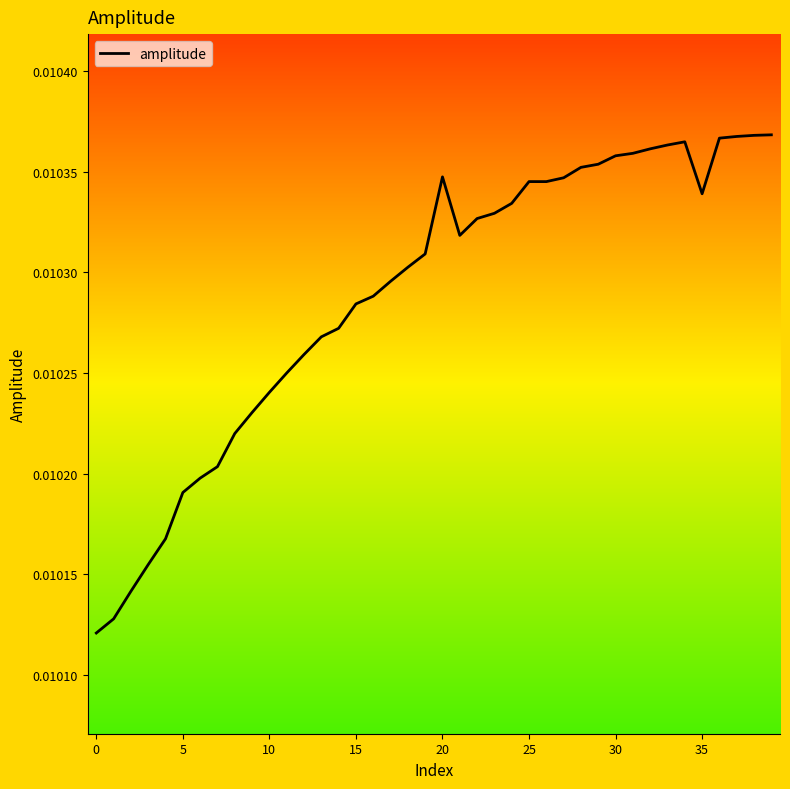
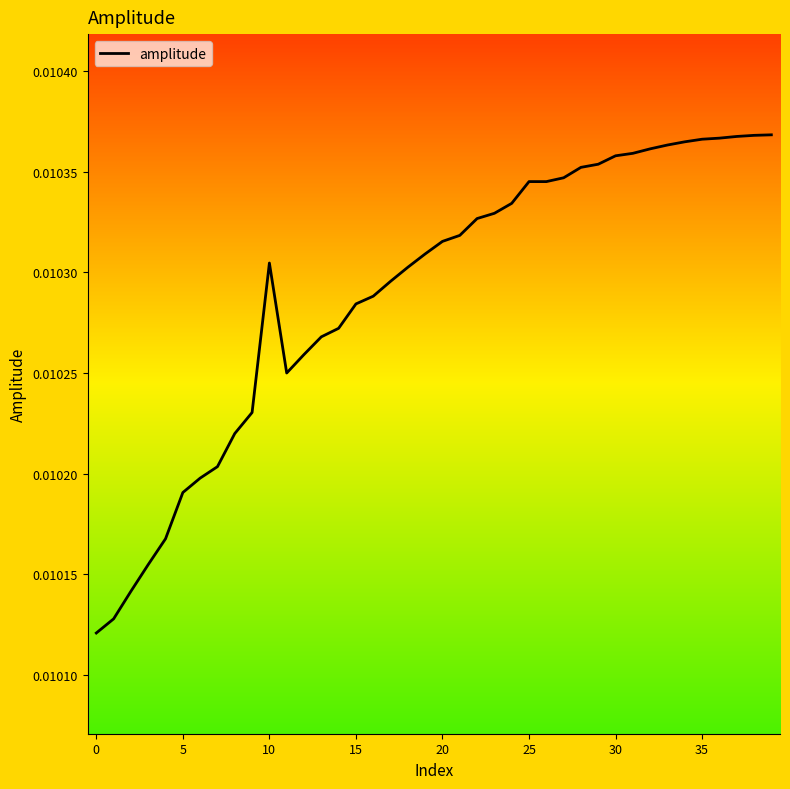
10: 0.010240 -> 0.010305
20: 0.010347 -> 0.010315
35: 0.010339 -> 0.010366
